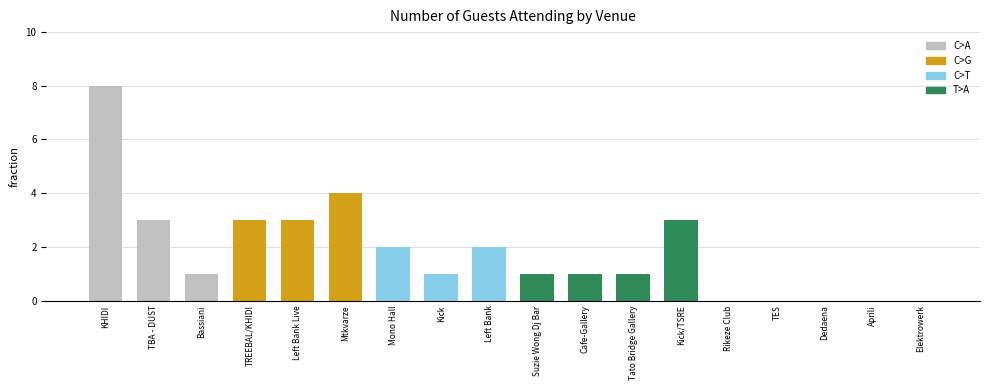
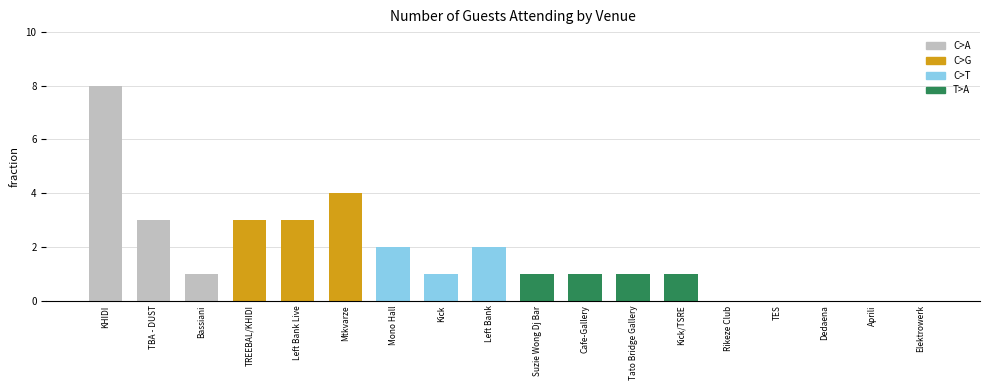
Kick/TSRE: 3 -> 1
